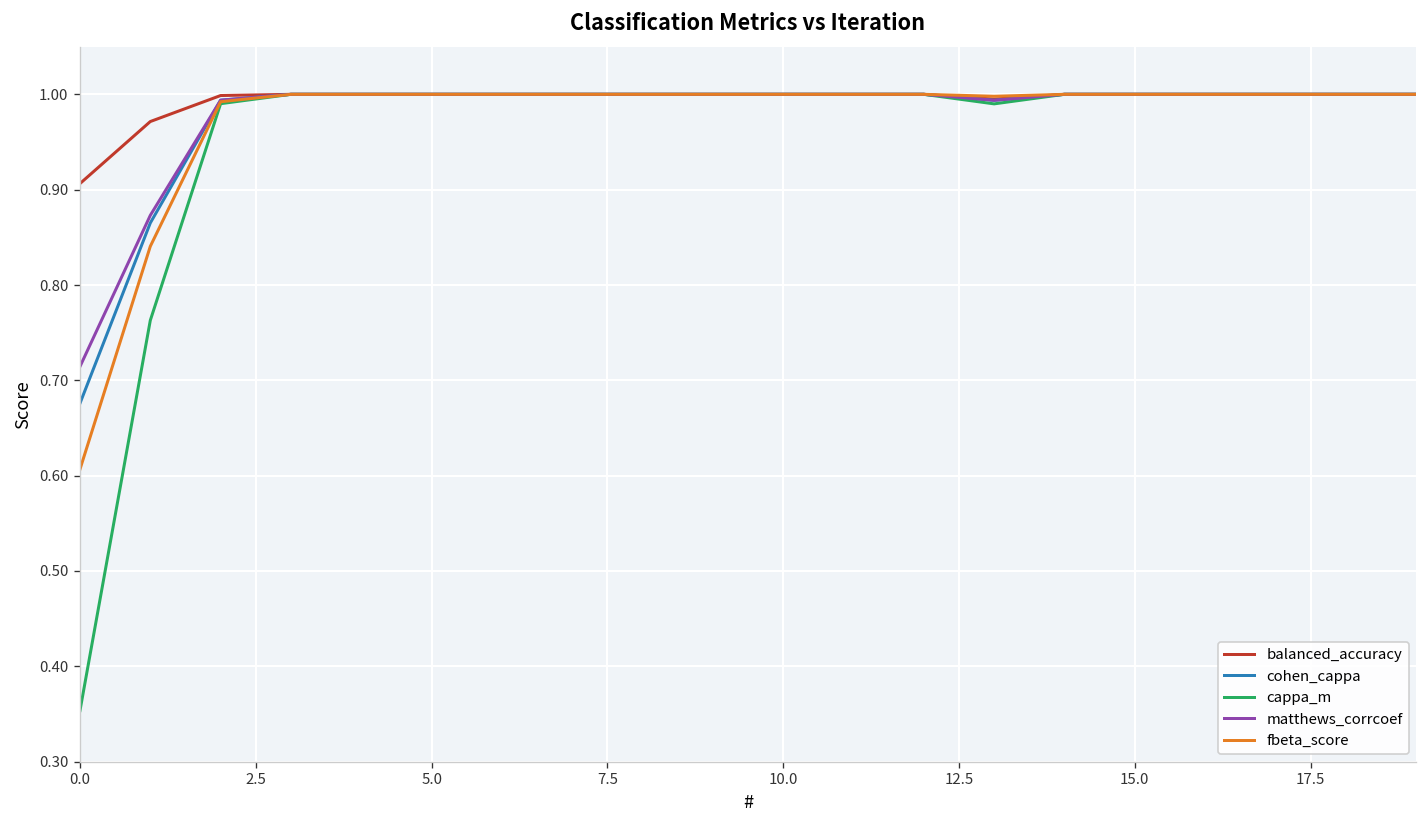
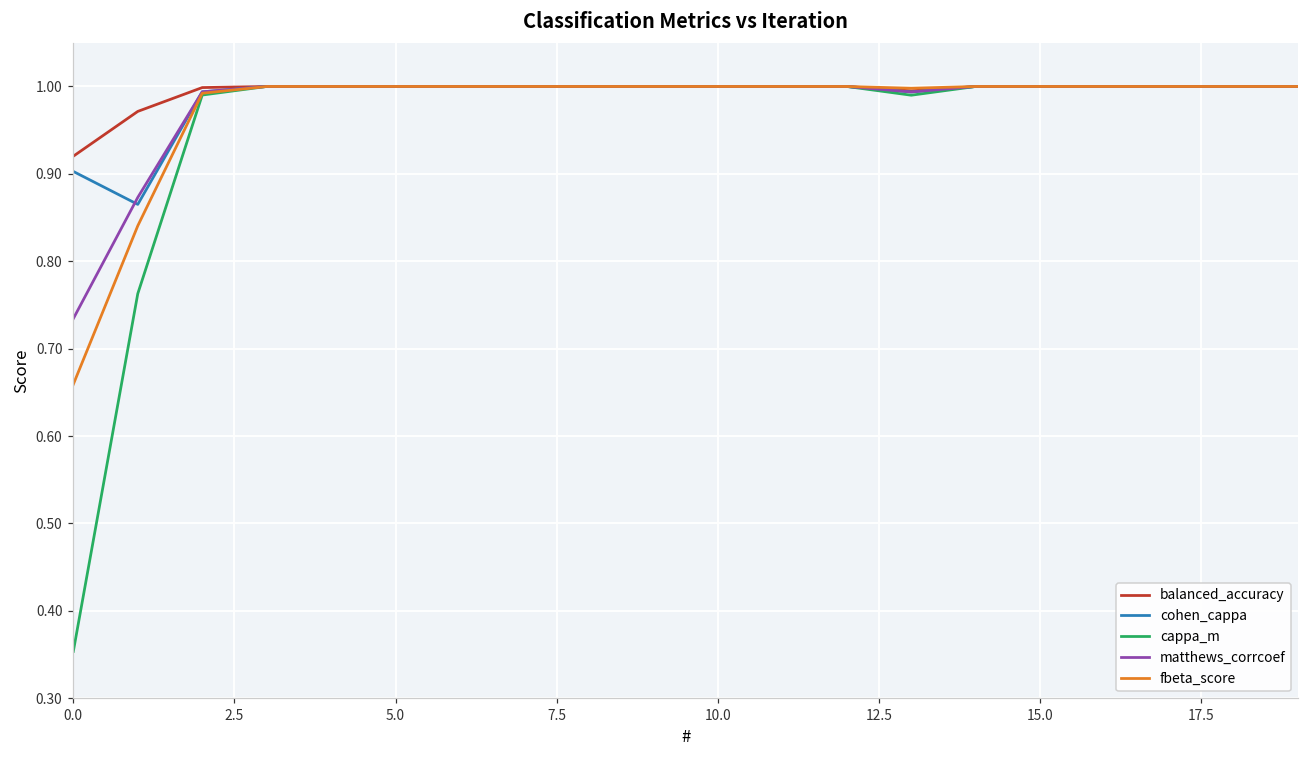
balanced_accuracy, 0.0: 0.91 -> 0.92
cohen_cappa, 0.0: 0.68 -> 0.90
matthews_corrcoef, 0.0: 0.71 -> 0.73
fbeta_score, 0.0: 0.61 -> 0.66
